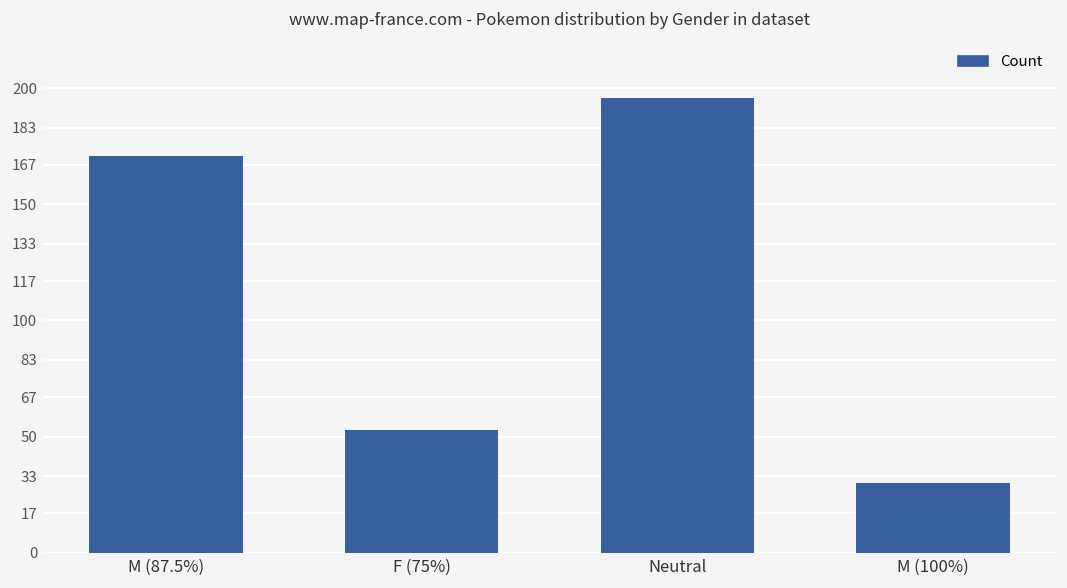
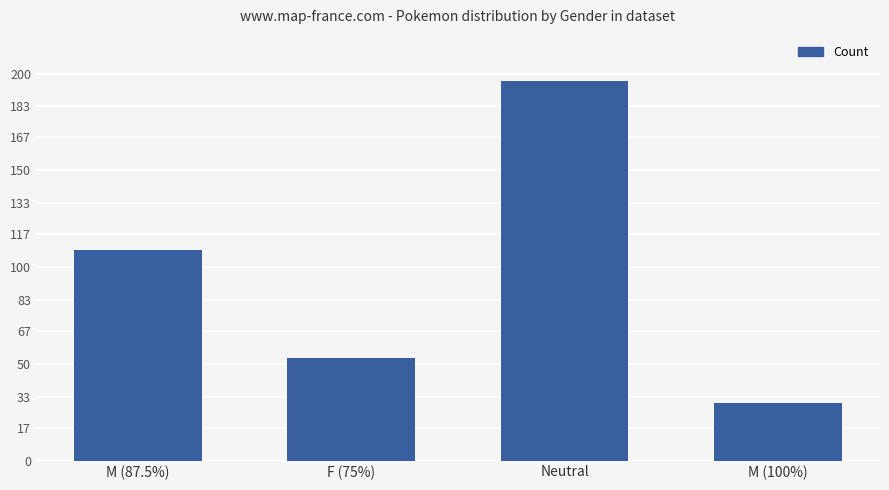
M (87.5%): 171 -> 109
